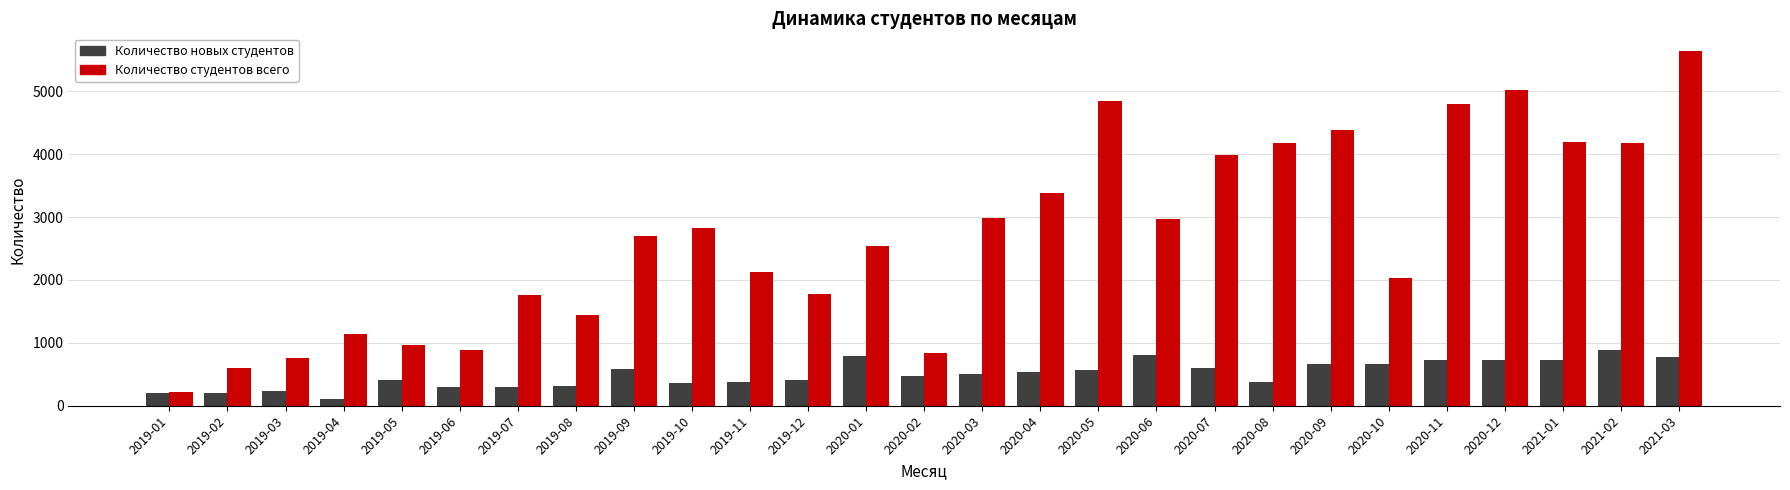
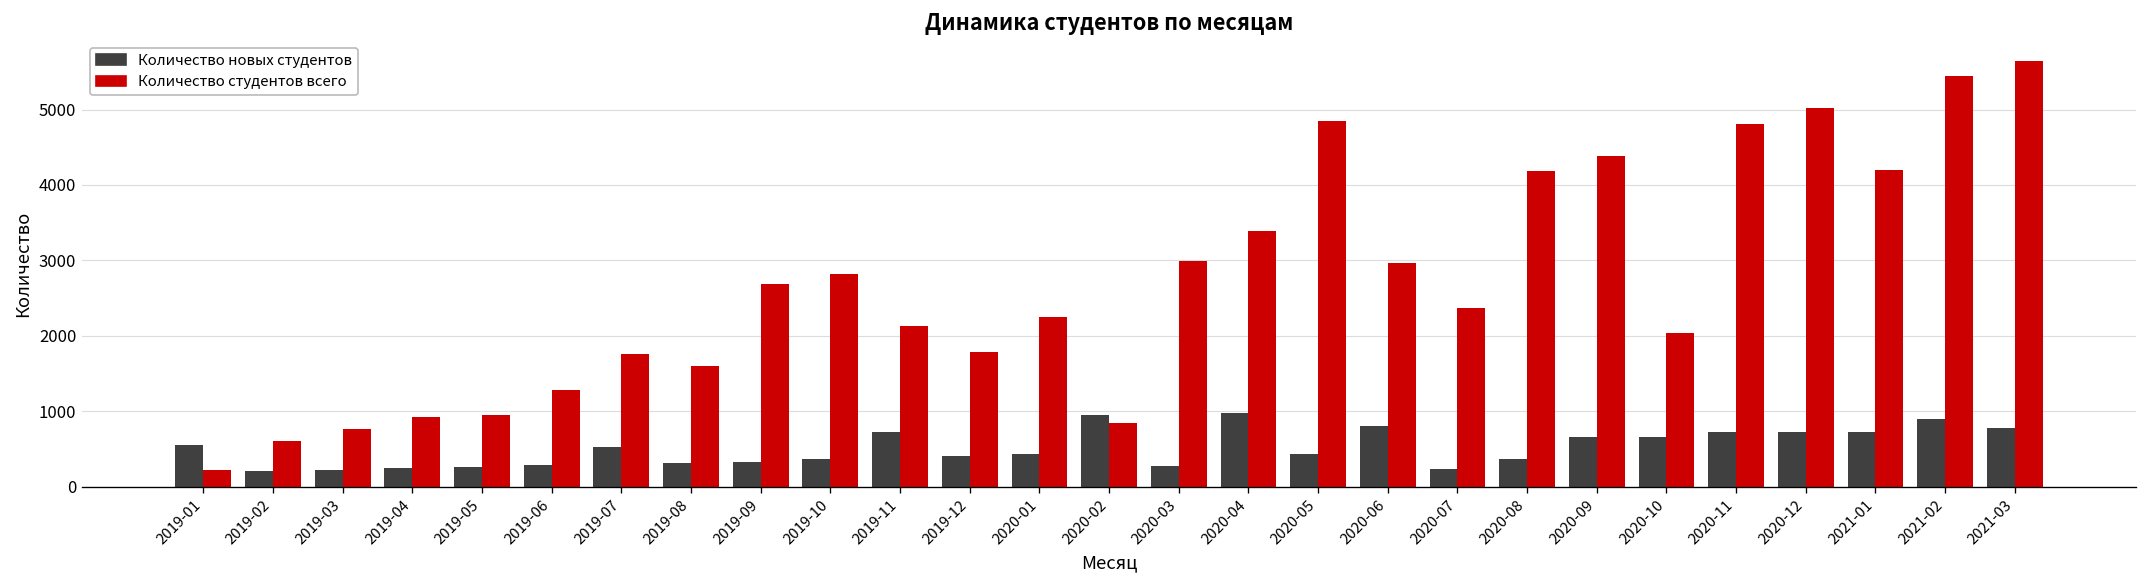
Количество новых студентов, 2019-01: 200 -> 600
Количество новых студентов, 2019-04: 100 -> 200
Количество студентов всего, 2019-04: 1100 -> 900
Количество новых студентов, 2019-05: 400 -> 300
Количество студентов всего, 2019-06: 900 -> 1300
Количество новых студентов, 2019-07: 300 -> 500
Количество студентов всего, 2019-08: 1400 -> 1600
Количество новых студентов, 2019-09: 600 -> 300
Количество новых студентов, 2019-11: 400 -> 700
Количество новых студентов, 2020-01: 800 -> 400
Количество студентов всего, 2020-01: 2500 -> 2300
Количество новых студентов, 2020-02: 500 -> 1000
Количество новых студентов, 2020-03: 500 -> 300
Количество новых студентов, 2020-04: 500 -> 1000
Количество новых студентов, 2020-05: 600 -> 400
Количество новых студентов, 2020-07: 600 -> 200
Количество студентов всего, 2020-07: 4000 -> 2400
Количество студентов всего, 2021-02: 4200 -> 5400
